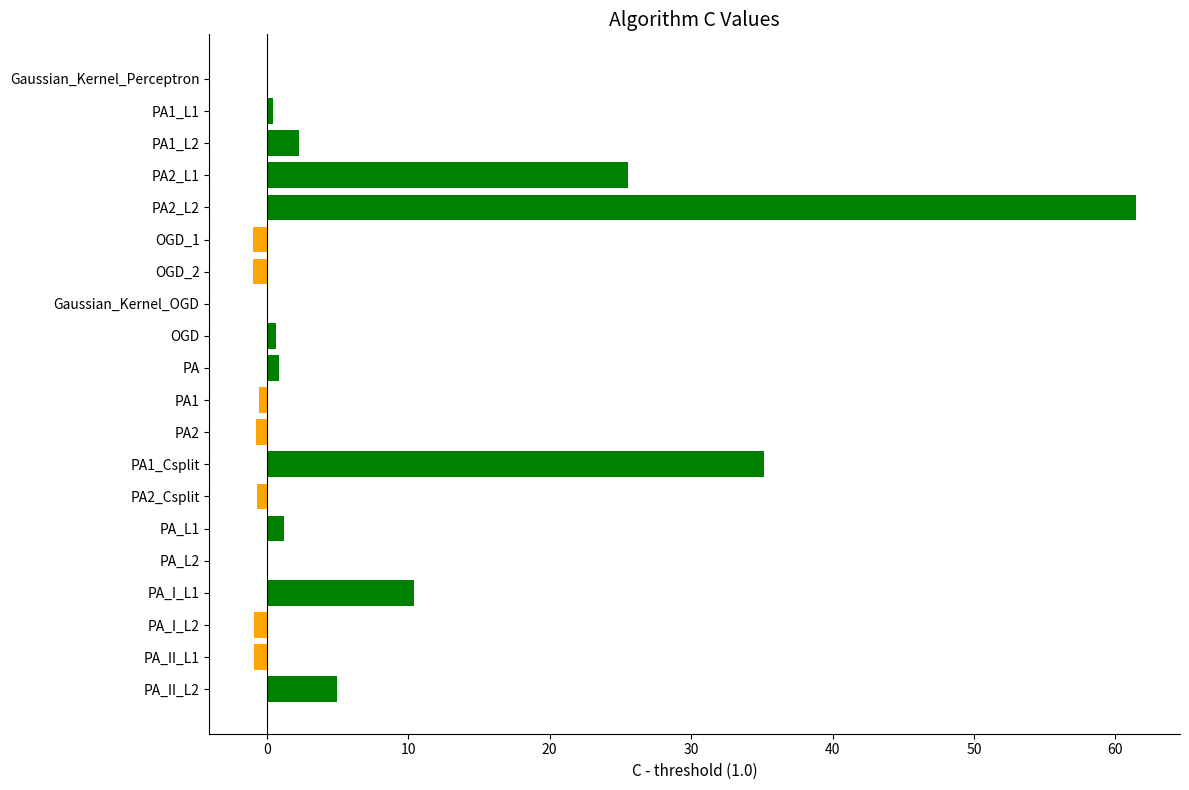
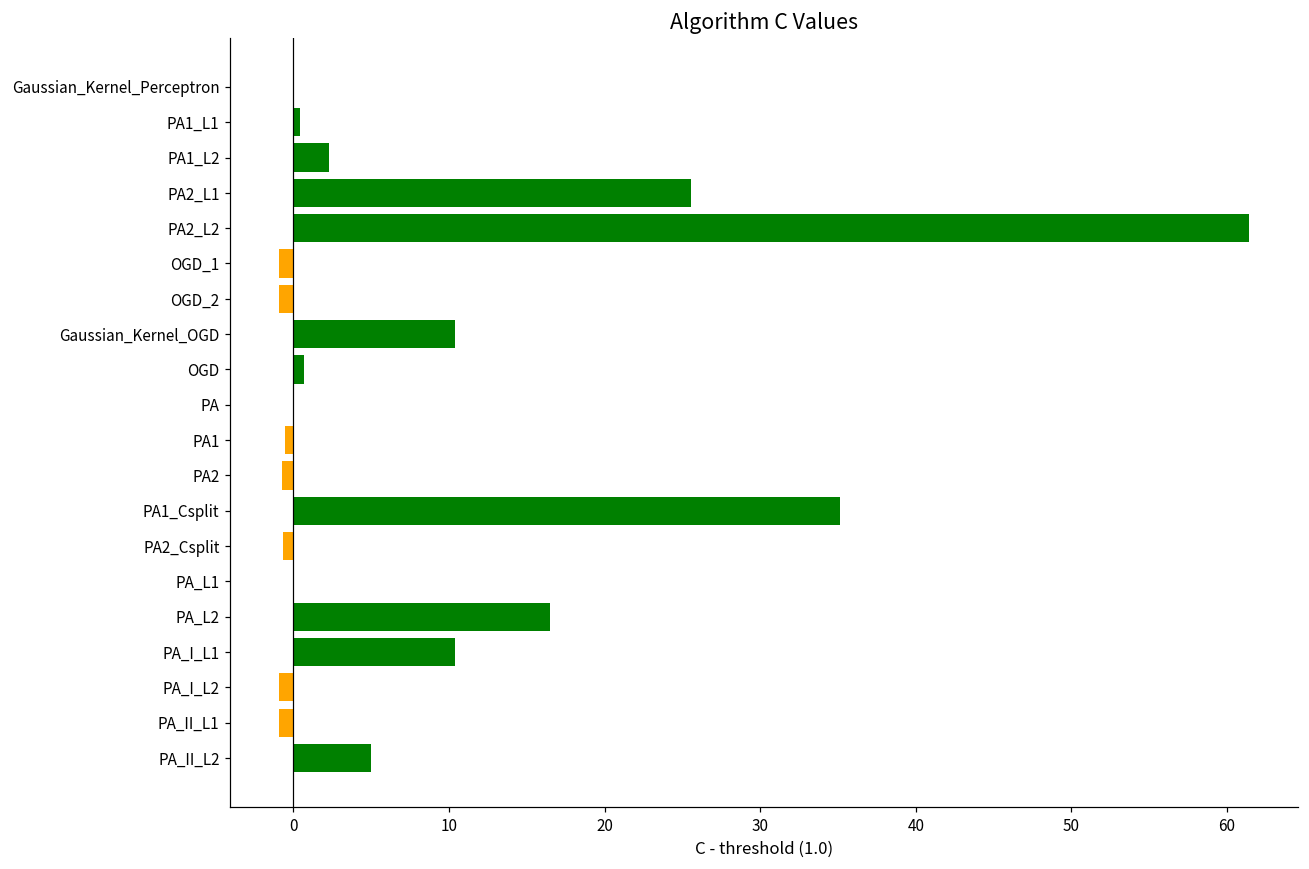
Gaussian_Kernel_OGD: 0.0 -> 10.4
PA: 0.9 -> 0.0
PA_L1: 1.2 -> 0.0
PA_L2: 0.0 -> 16.5
